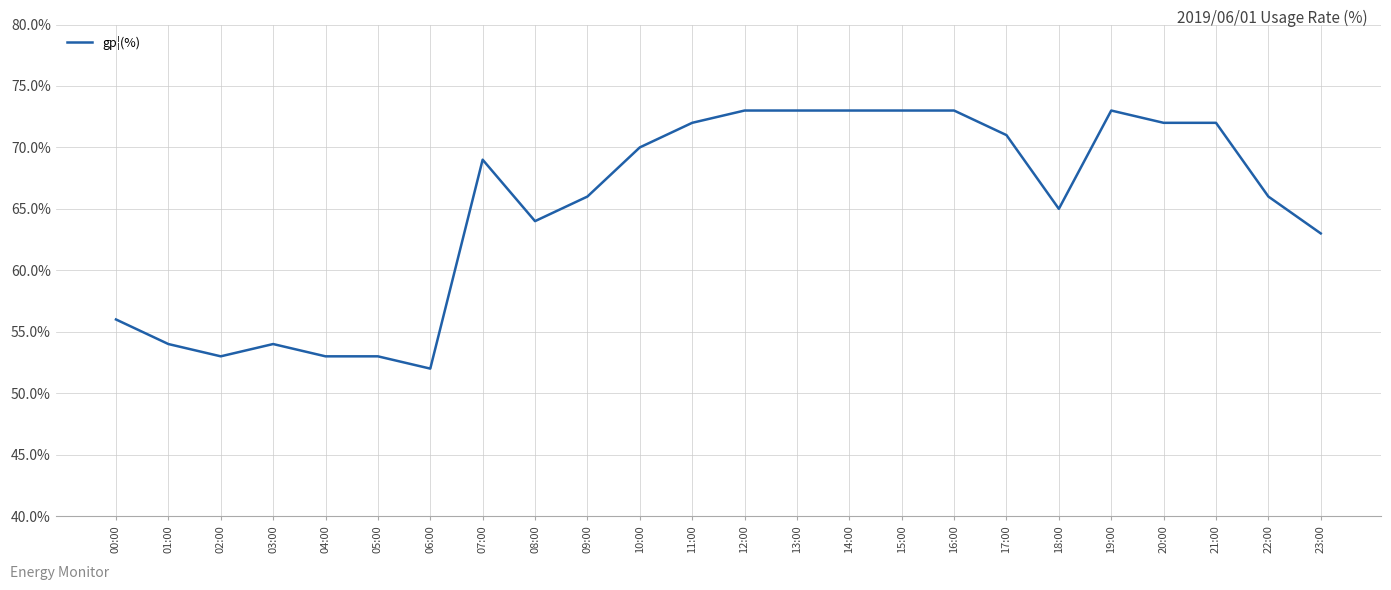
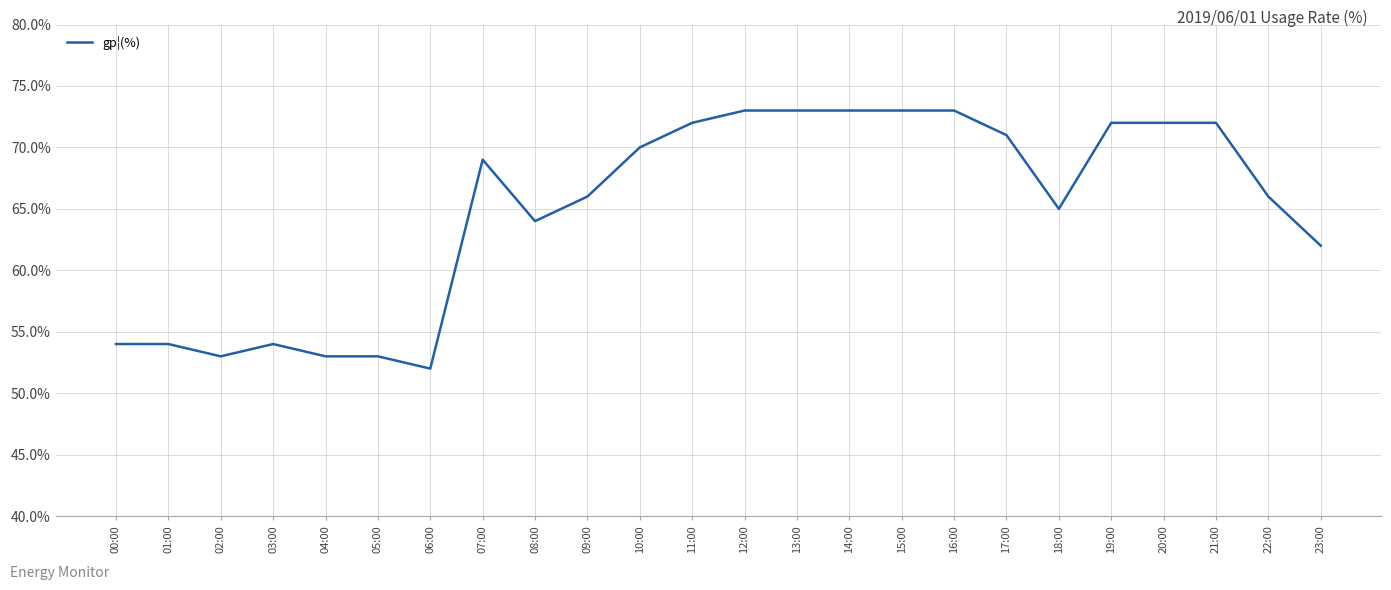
00:00: 56% -> 54%
19:00: 73% -> 72%
23:00: 63% -> 62%
